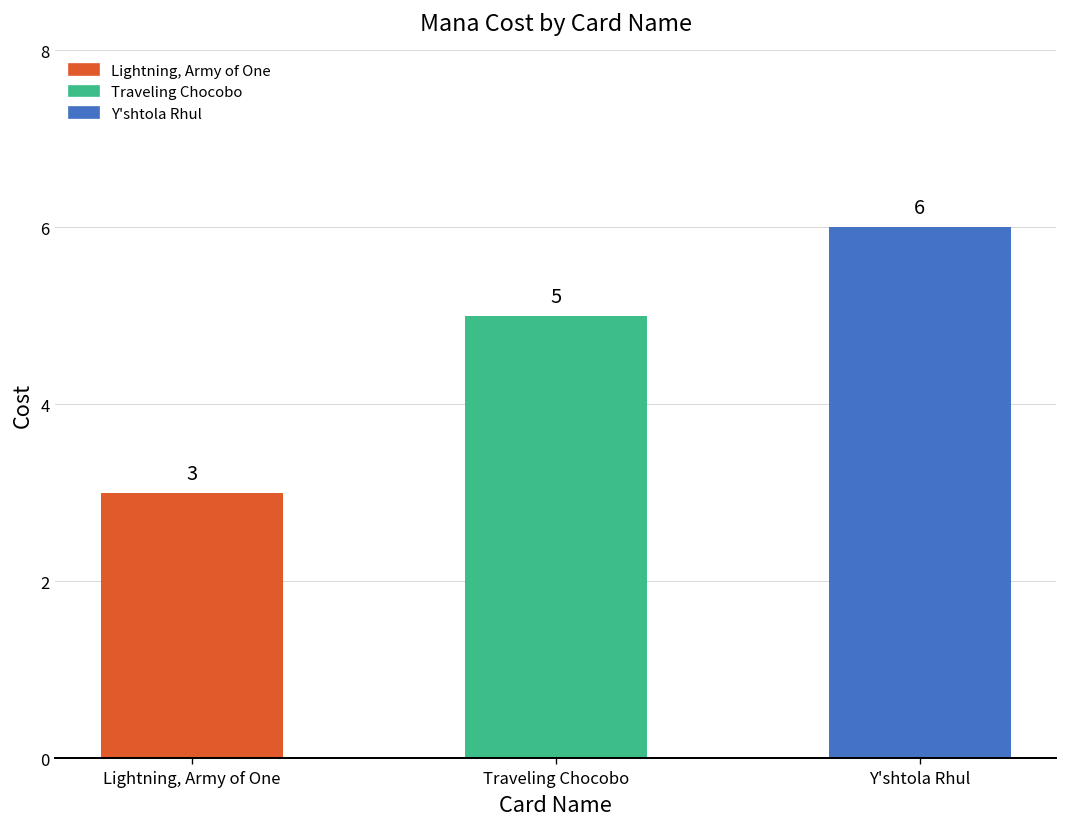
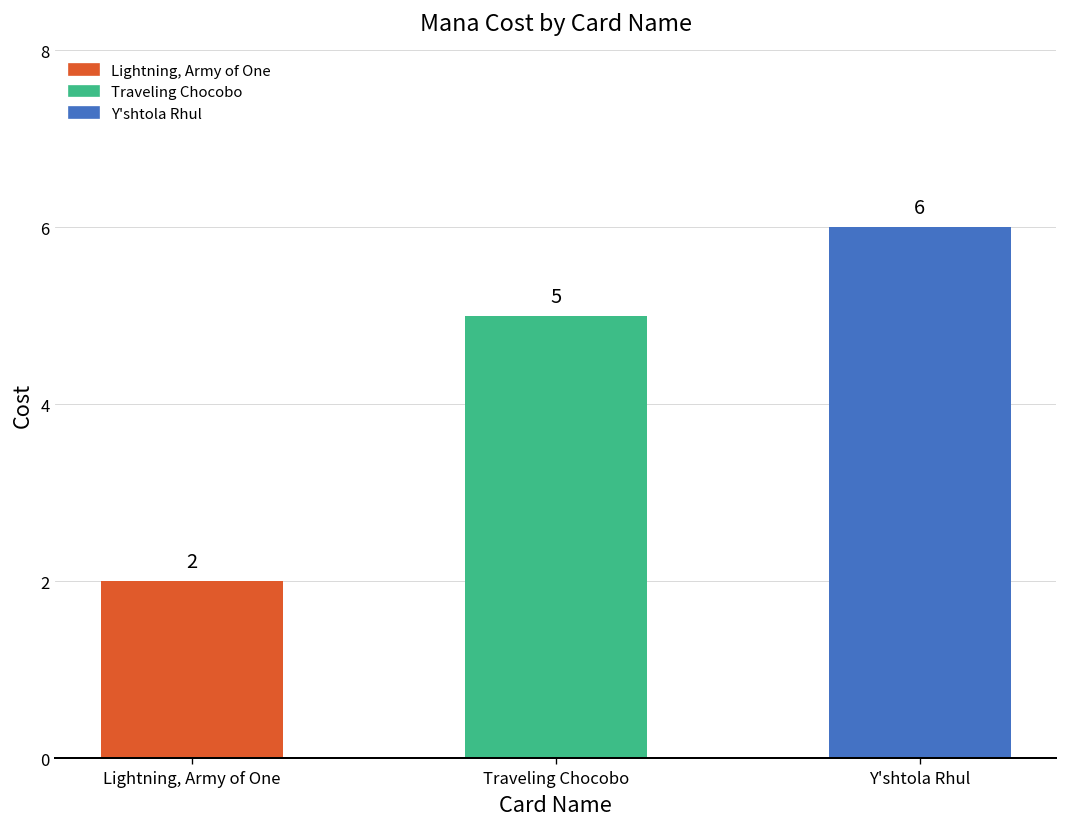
Lightning, Army of One: 3 -> 2
